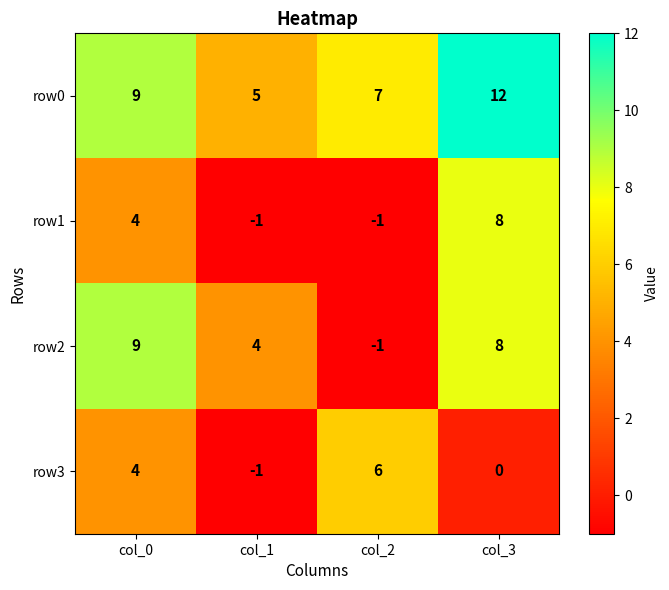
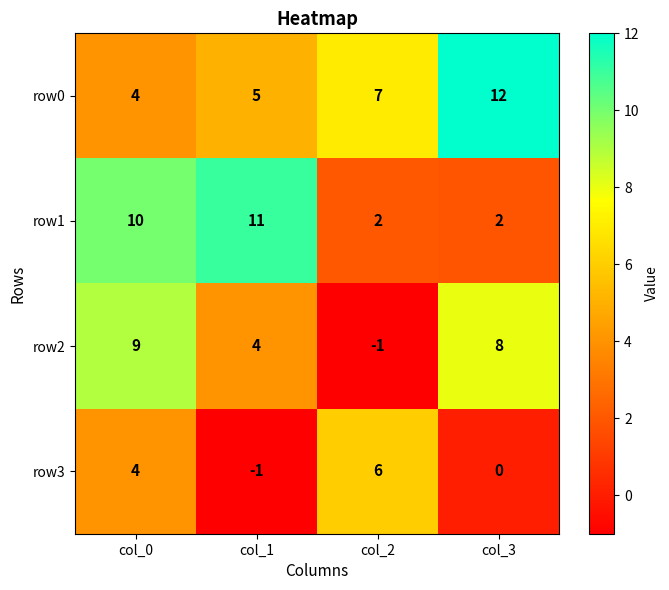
row0, col_0: 9 -> 4
row1, col_0: 4 -> 10
row1, col_1: -1 -> 11
row1, col_2: -1 -> 2
row1, col_3: 8 -> 2
